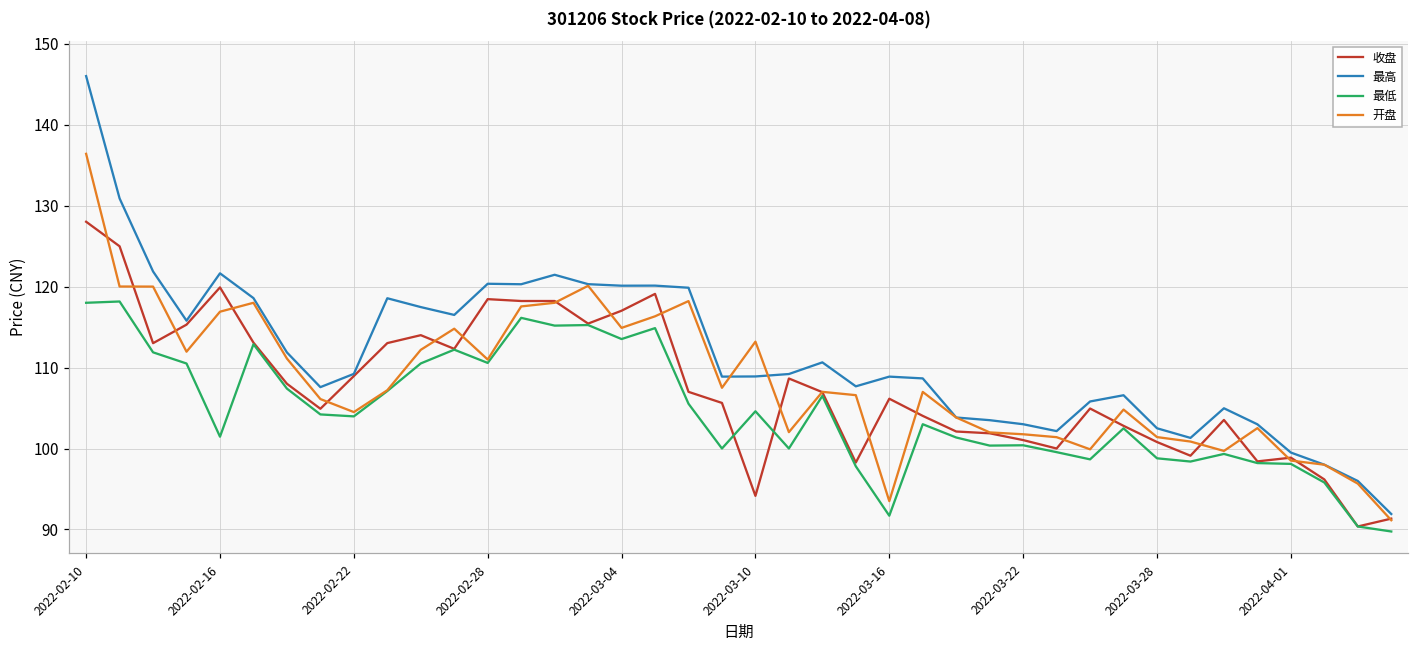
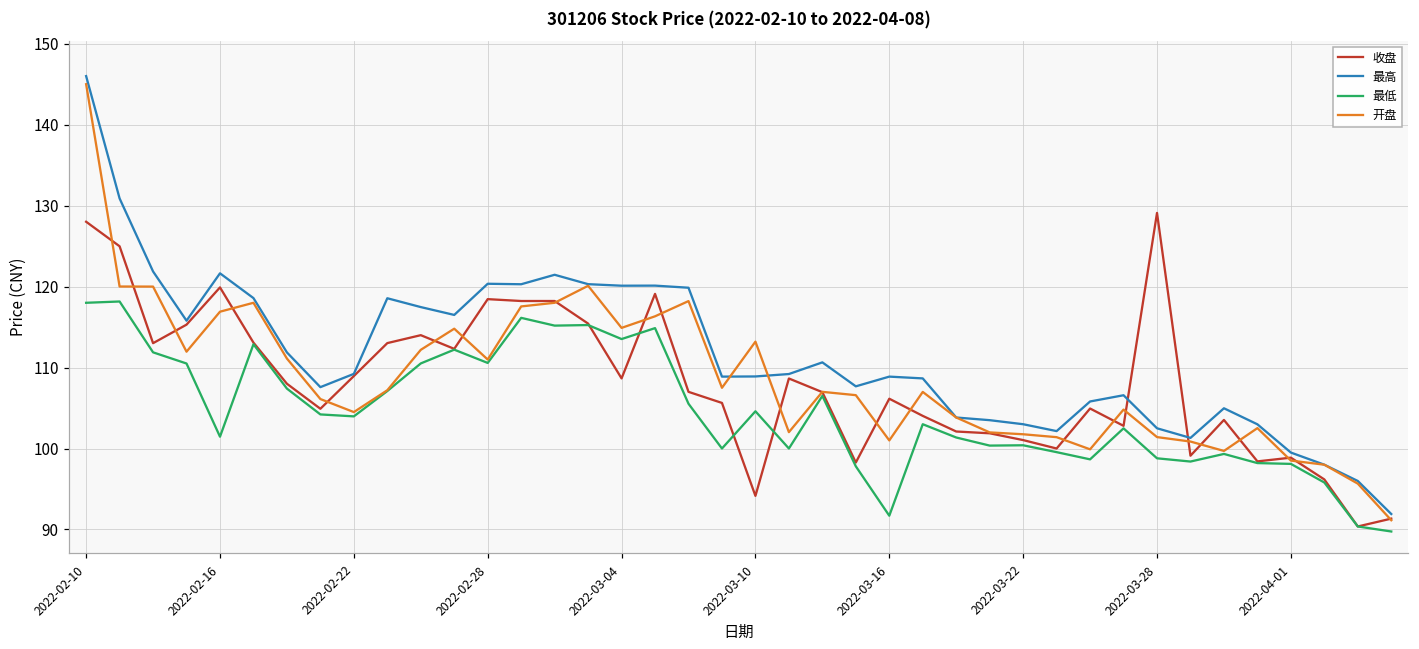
开盘, 2022-02-10: 136 -> 145
收盘, 2022-03-04: 117 -> 109
开盘, 2022-03-16: 94 -> 101
收盘, 2022-03-28: 101 -> 129
